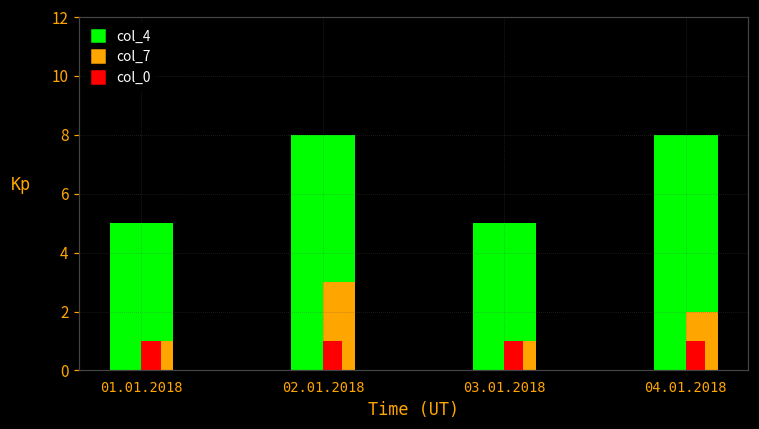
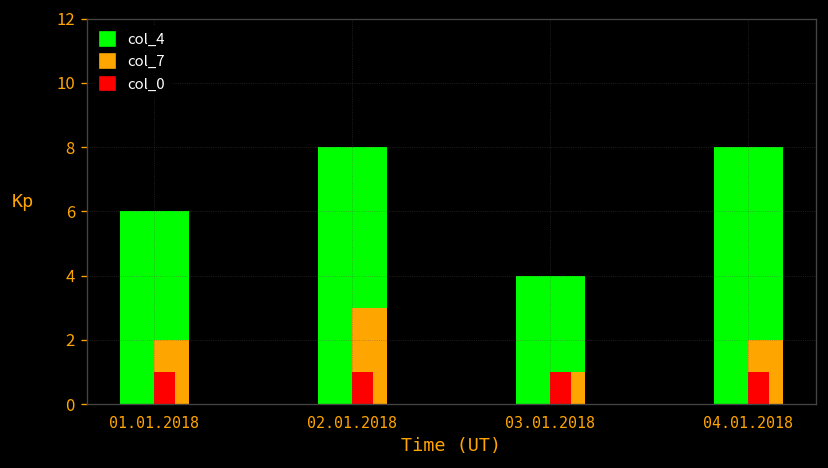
col_4, 01.01.2018: 5 -> 6
col_7, 01.01.2018: 1 -> 2
col_4, 03.01.2018: 5 -> 4
